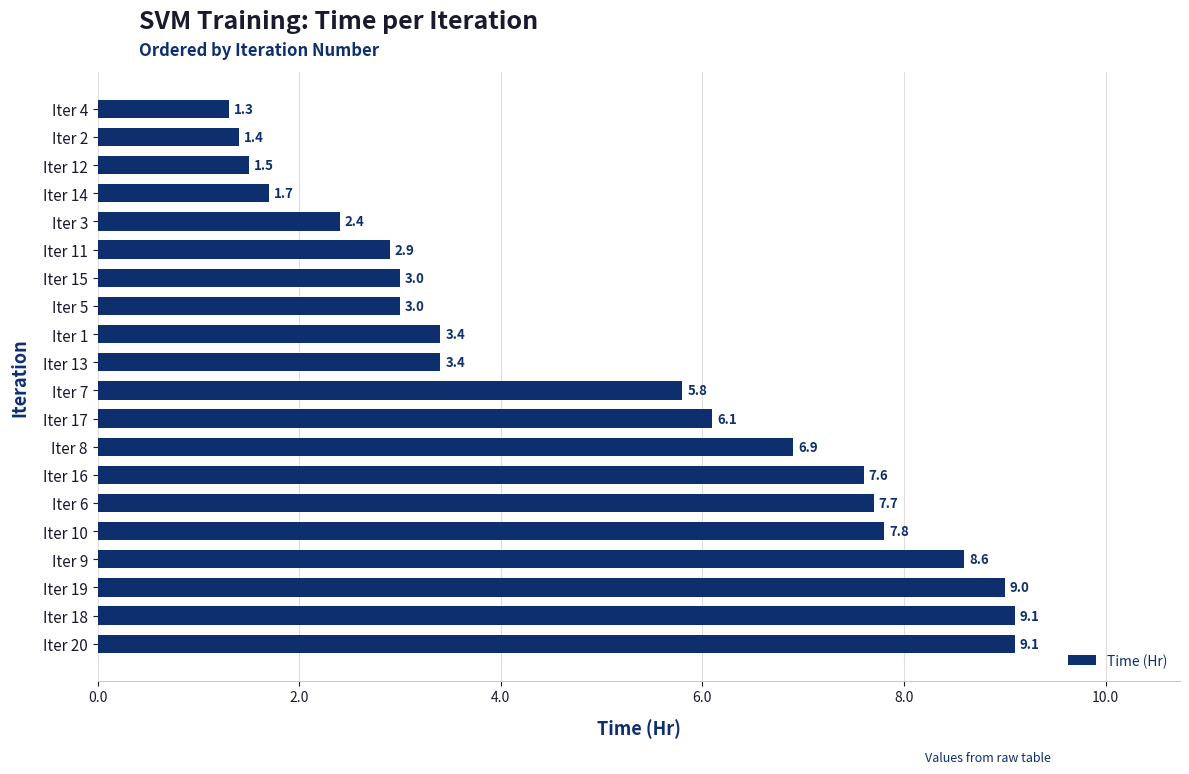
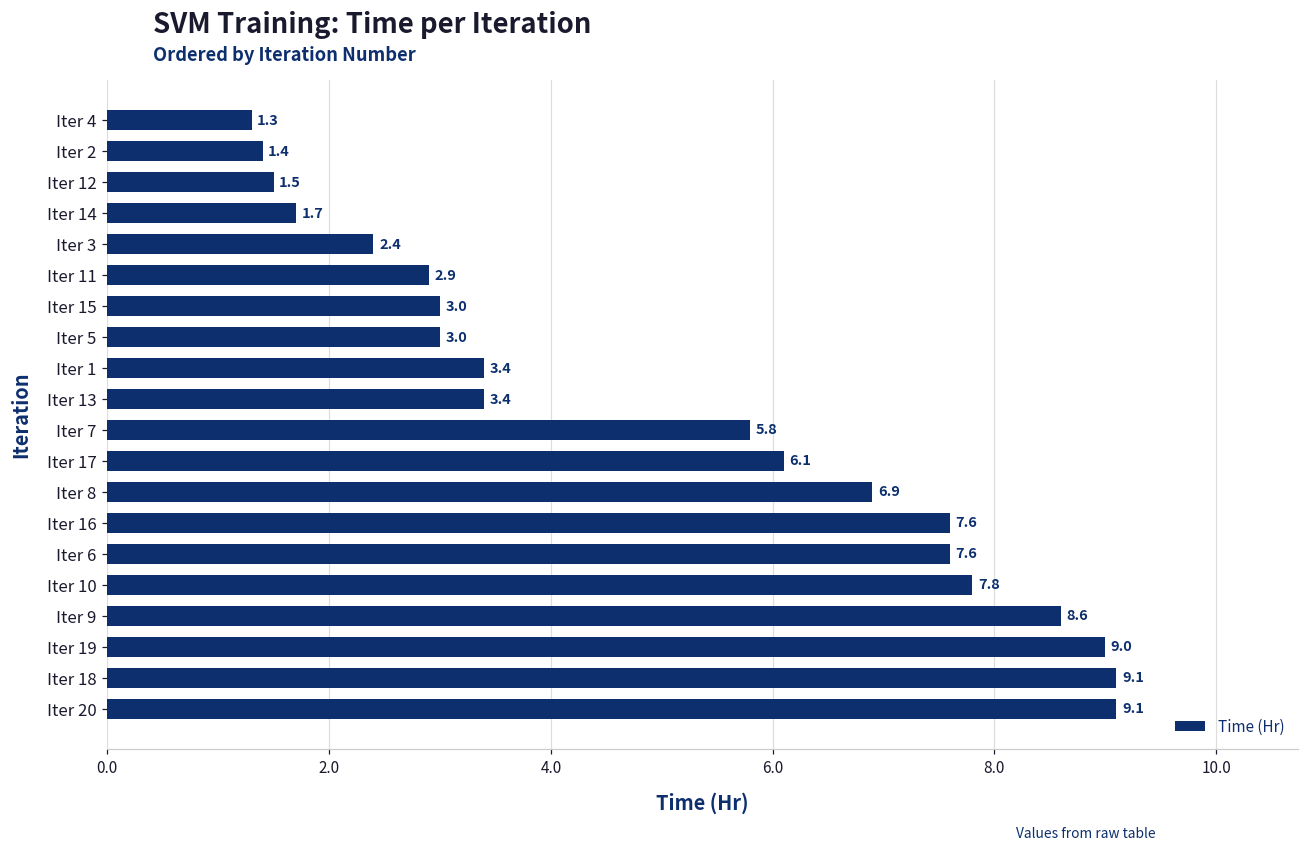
Iter 6: 7.7 -> 7.6
